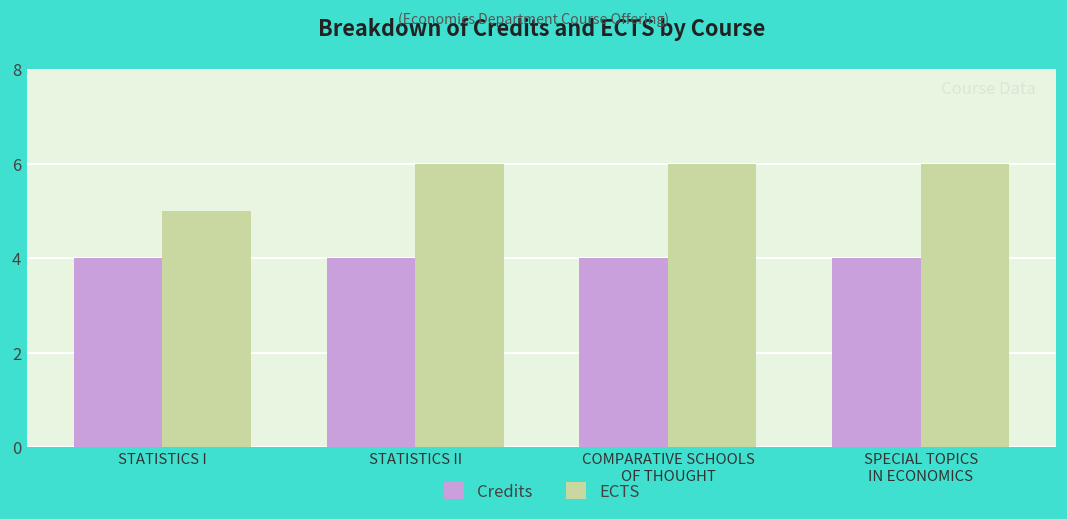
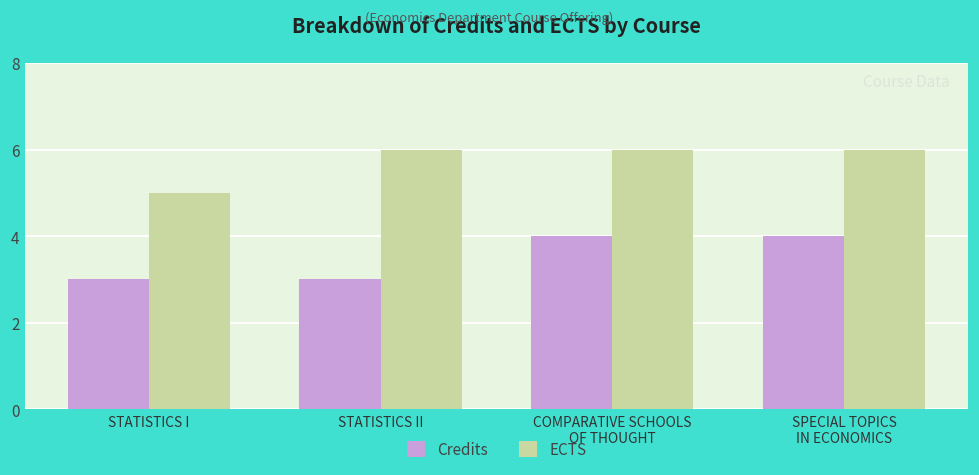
Credits, STATISTICS I: 4 -> 3
Credits, STATISTICS II: 4 -> 3
